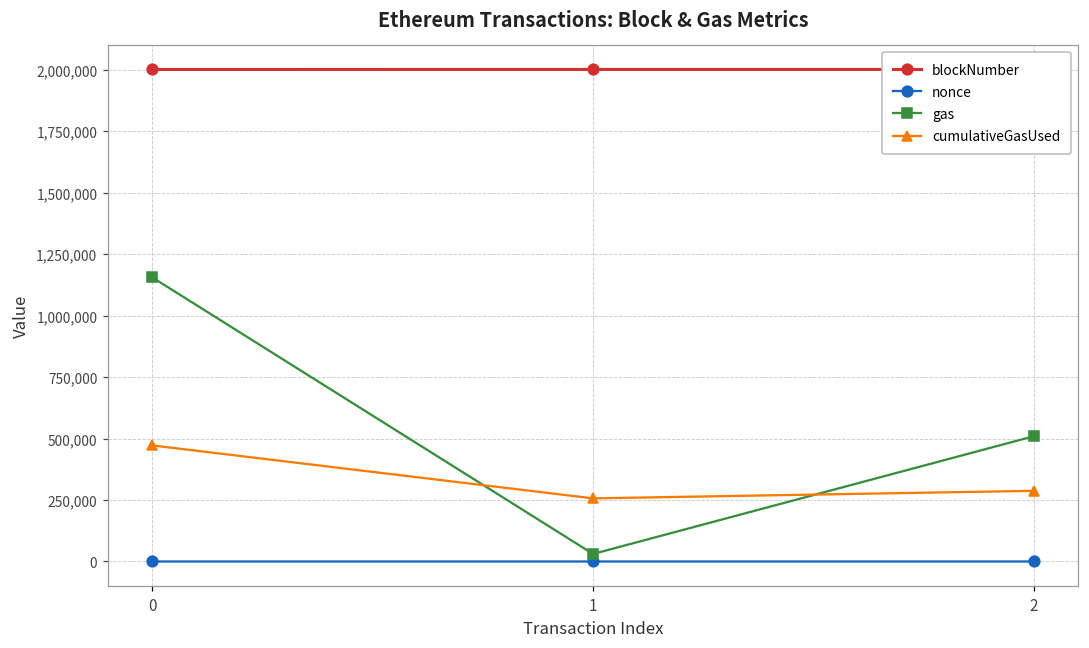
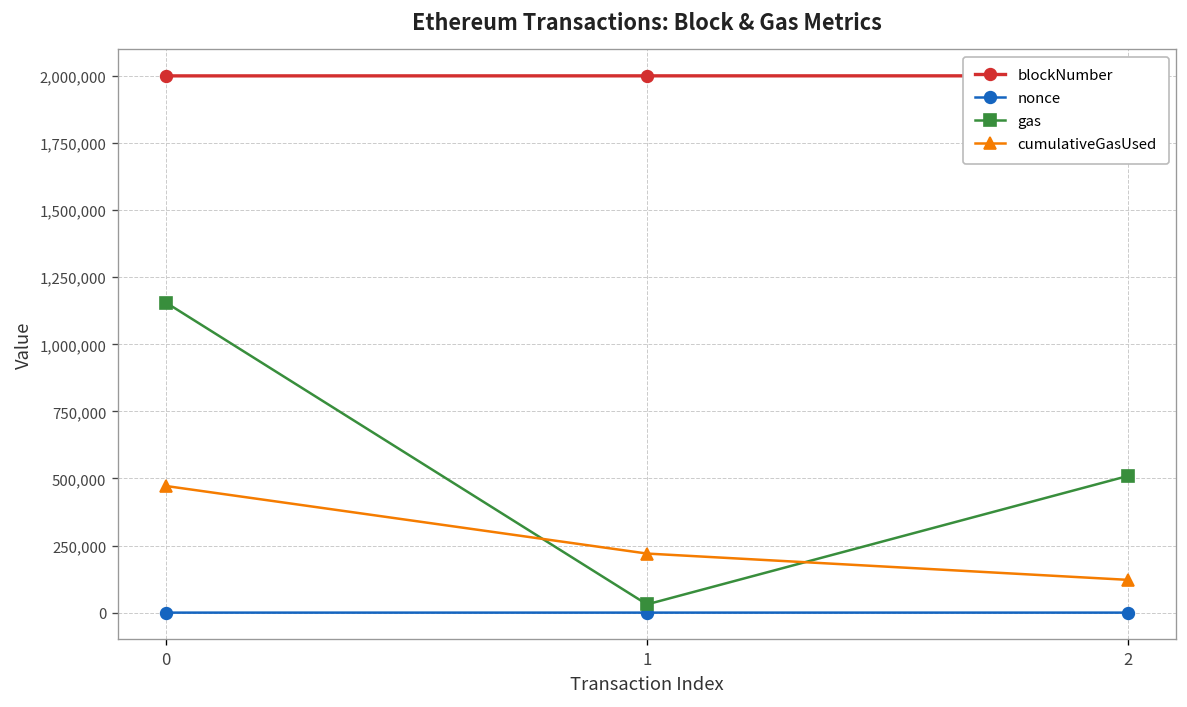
cumulativeGasUsed, 1: 260,000 -> 220,000
cumulativeGasUsed, 2: 290,000 -> 120,000
